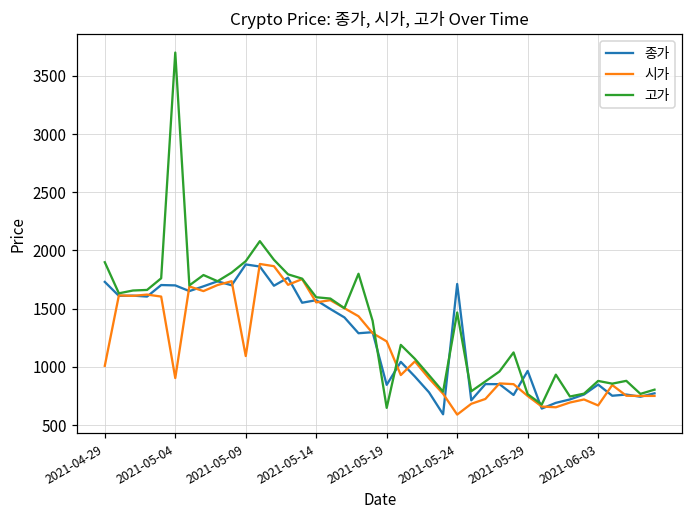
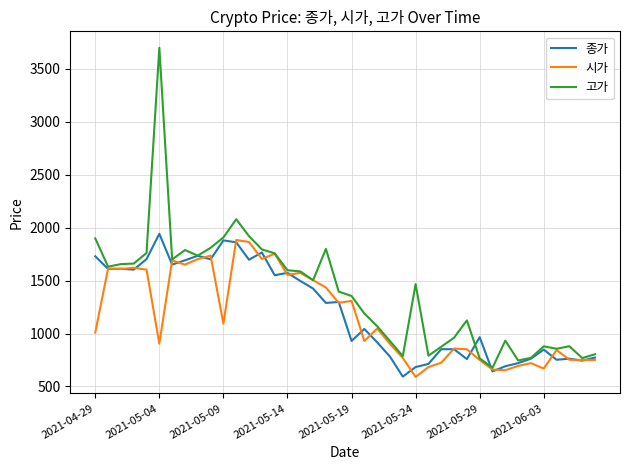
종가, 2021-05-04: 1700 -> 1940
종가, 2021-05-19: 850 -> 930
시가, 2021-05-19: 1220 -> 1310
고가, 2021-05-19: 650 -> 1360
종가, 2021-05-24: 1710 -> 680
